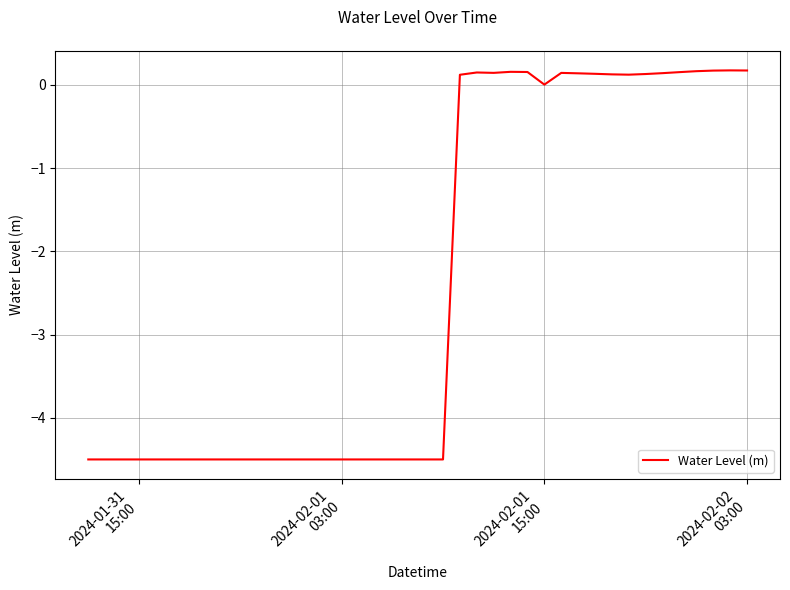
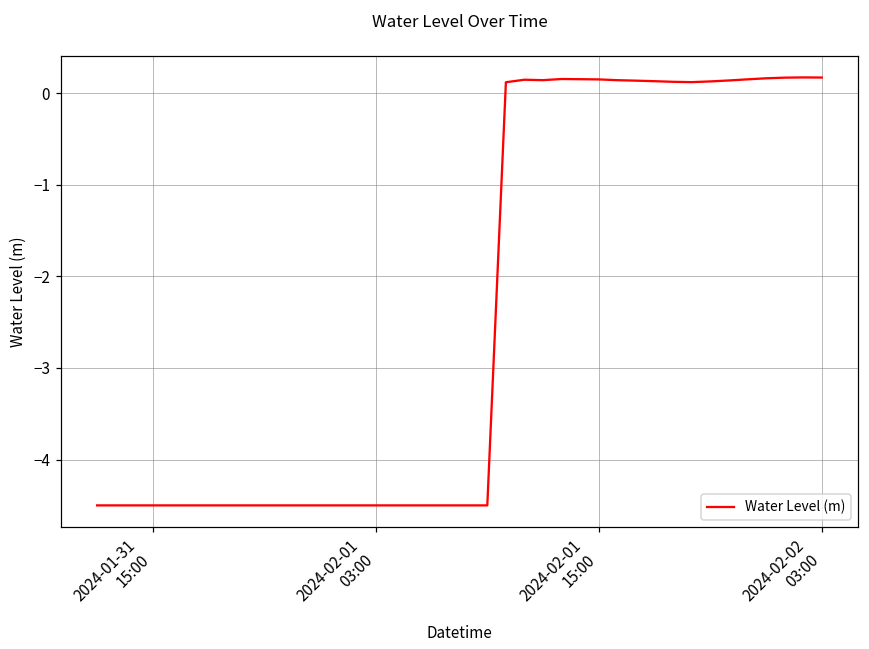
2024-02-01 15:00: 0.0 -> 0.2
